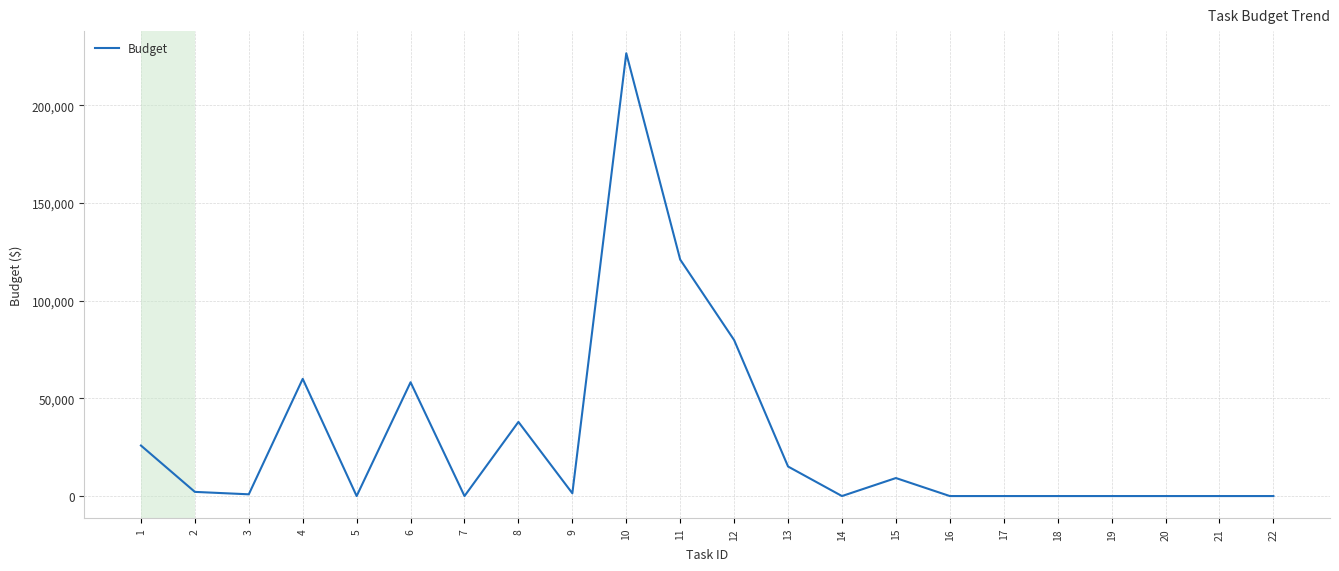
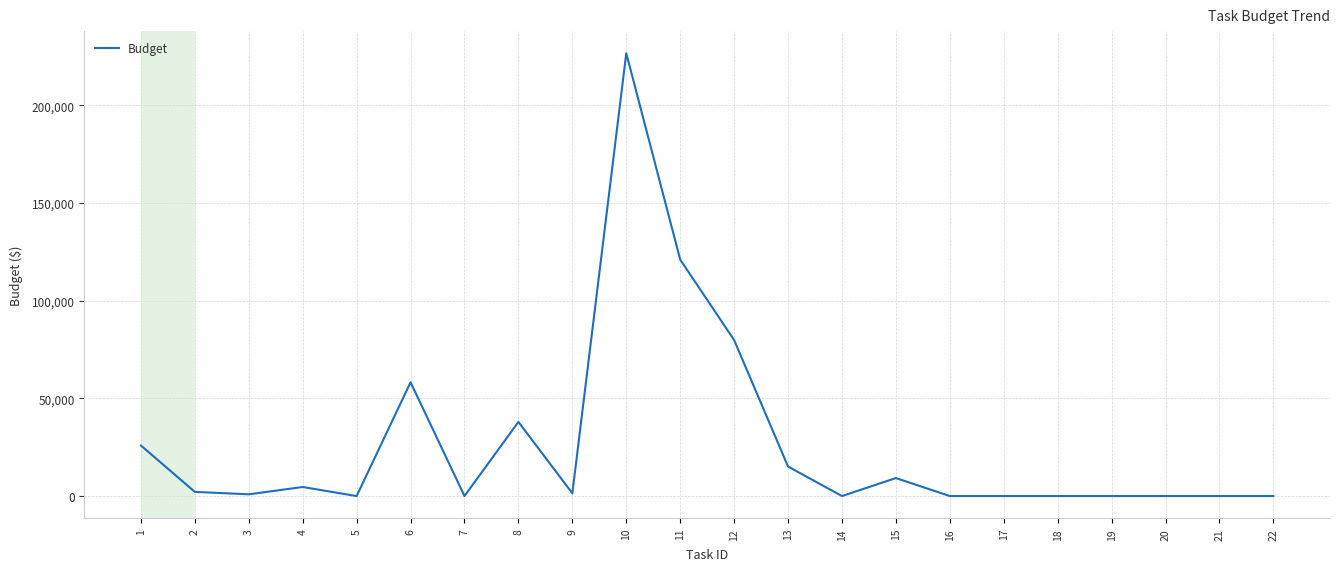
4: 60,000 -> 5,000
